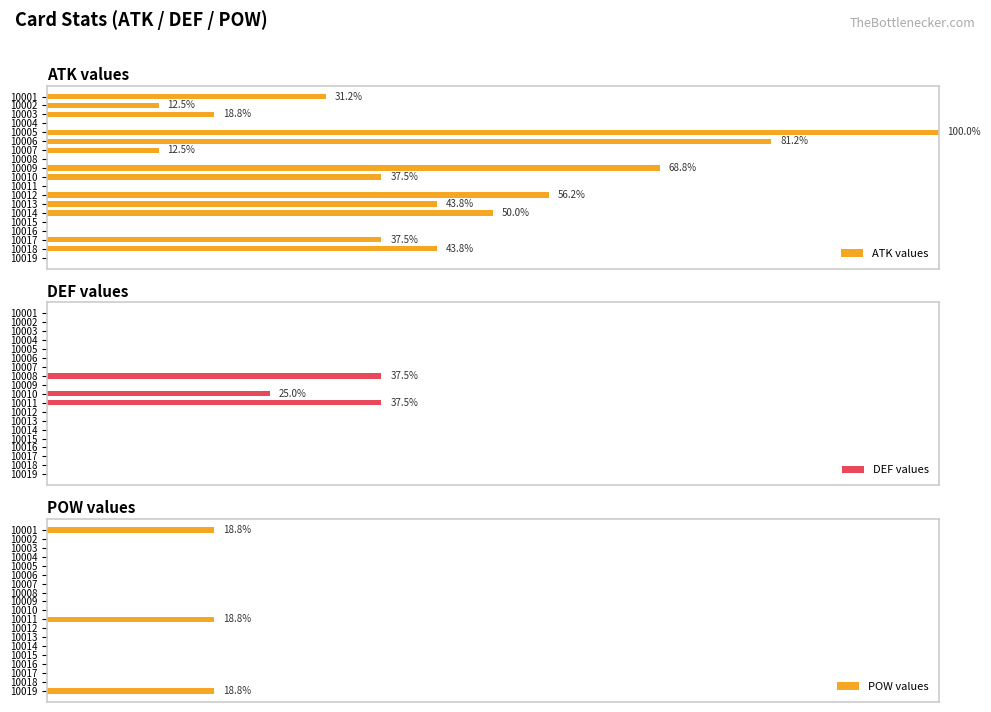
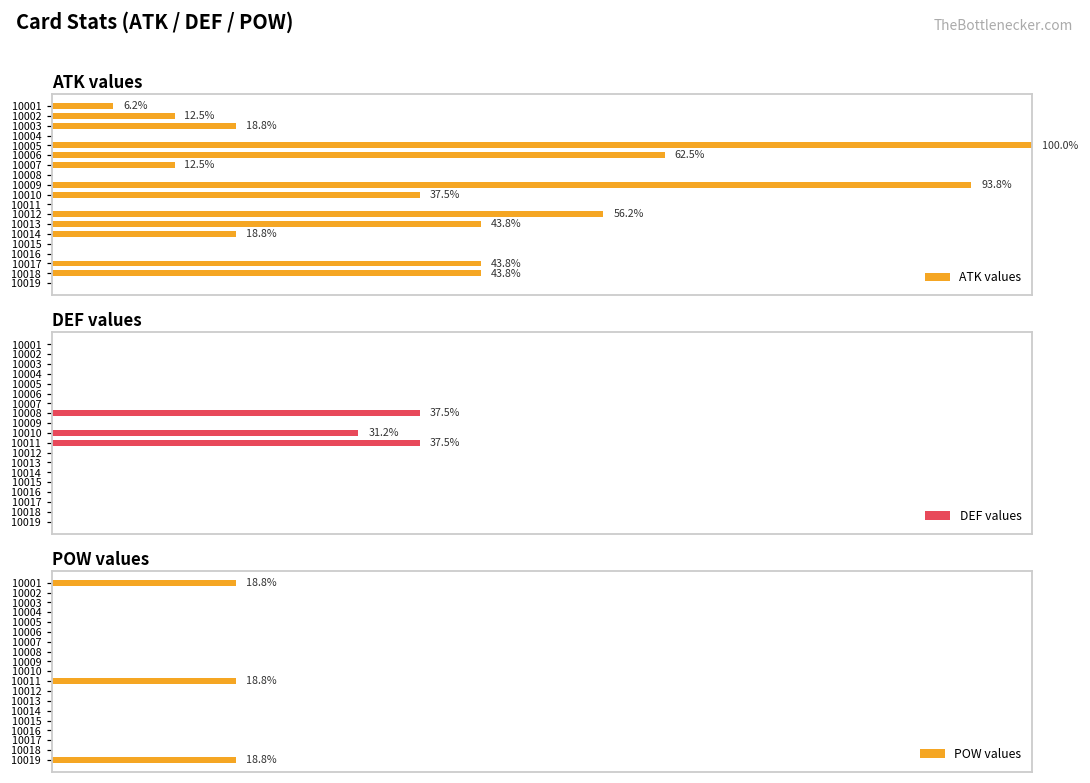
ATK values, 10001: 31.2% -> 6.2%
ATK values, 10006: 81.2% -> 62.5%
ATK values, 10009: 68.8% -> 93.8%
ATK values, 10014: 50.0% -> 18.8%
ATK values, 10017: 37.5% -> 43.8%
DEF values, 10010: 25.0% -> 31.2%
